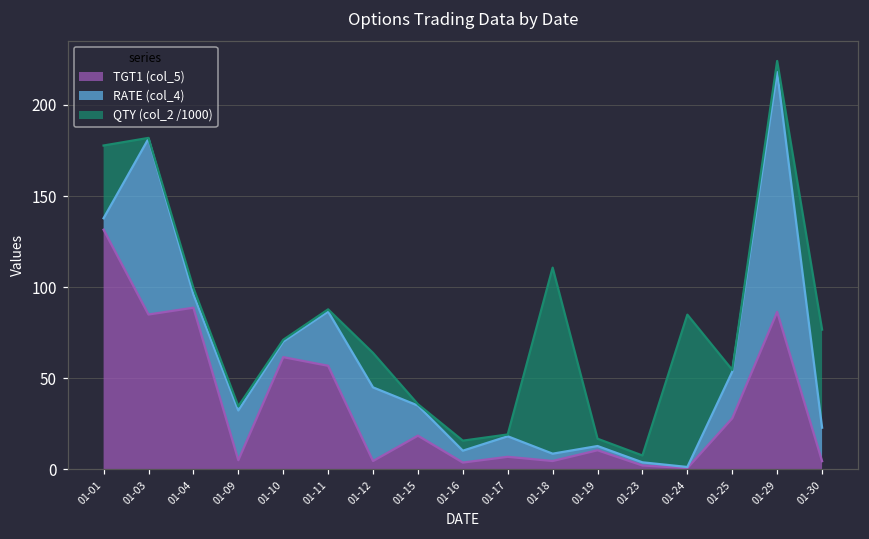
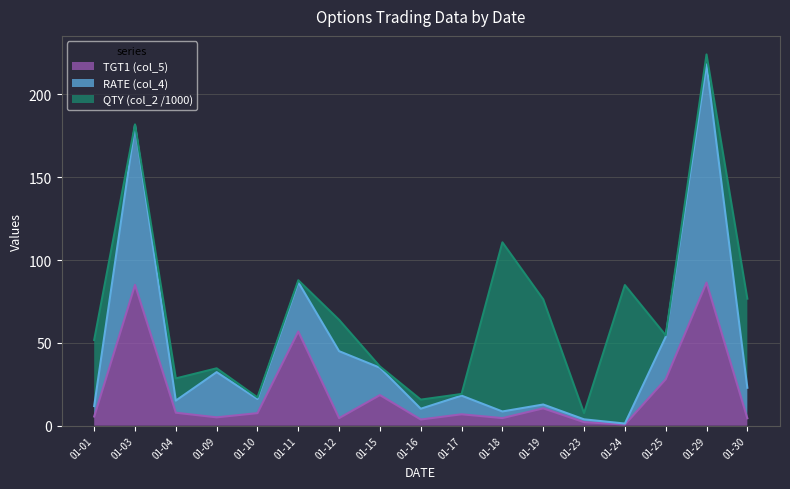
TGT1 (col_5), 01-01: 132 -> 6
TGT1 (col_5), 01-04: 89 -> 8
QTY (col_2 /1000), 01-04: 4 -> 13
TGT1 (col_5), 01-10: 62 -> 8
QTY (col_2 /1000), 01-19: 4 -> 64
